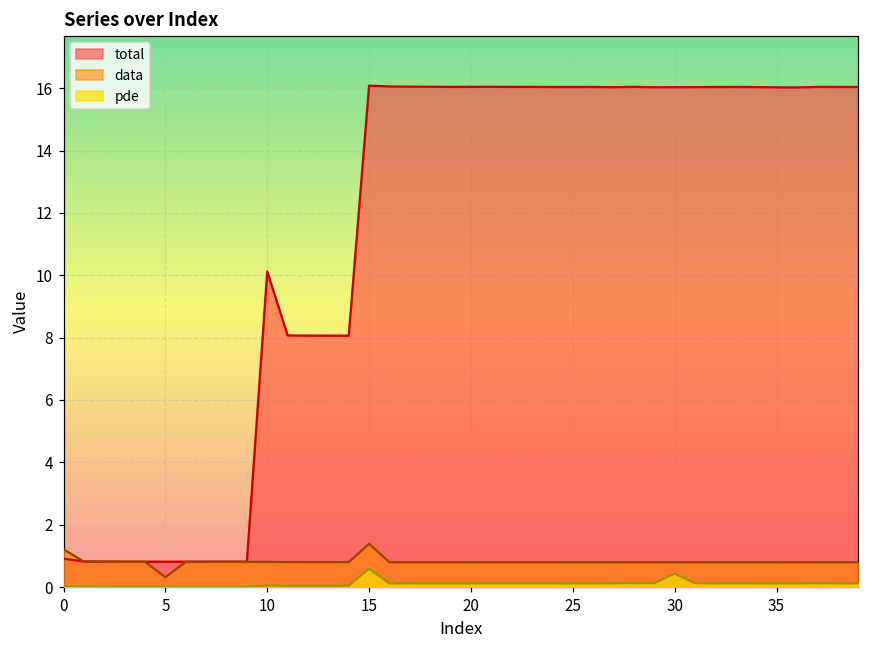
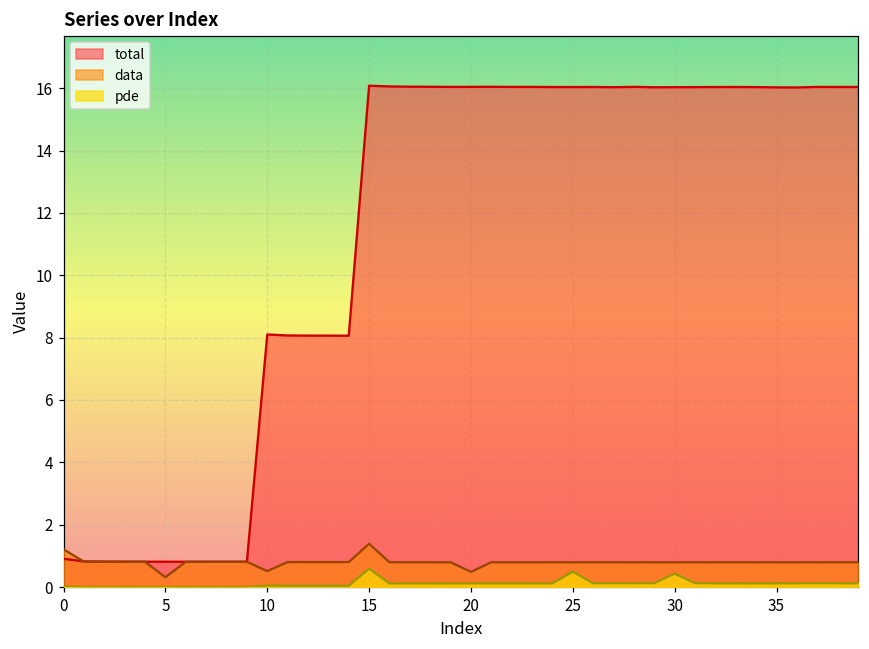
total, 10: 10.1 -> 8.1
data, 10: 0.8 -> 0.5
data, 20: 0.8 -> 0.5
pde, 25: 0.1 -> 0.5
